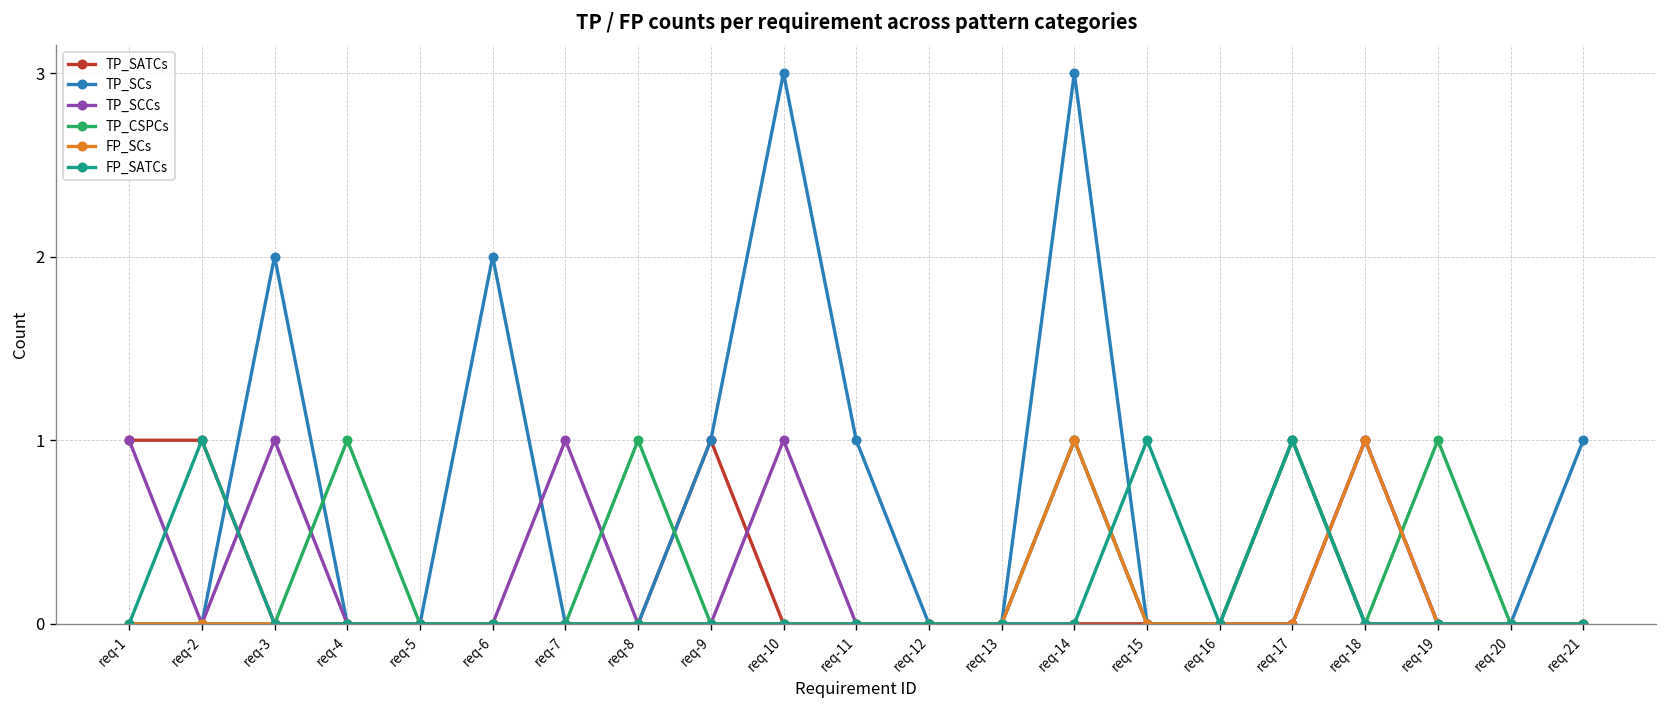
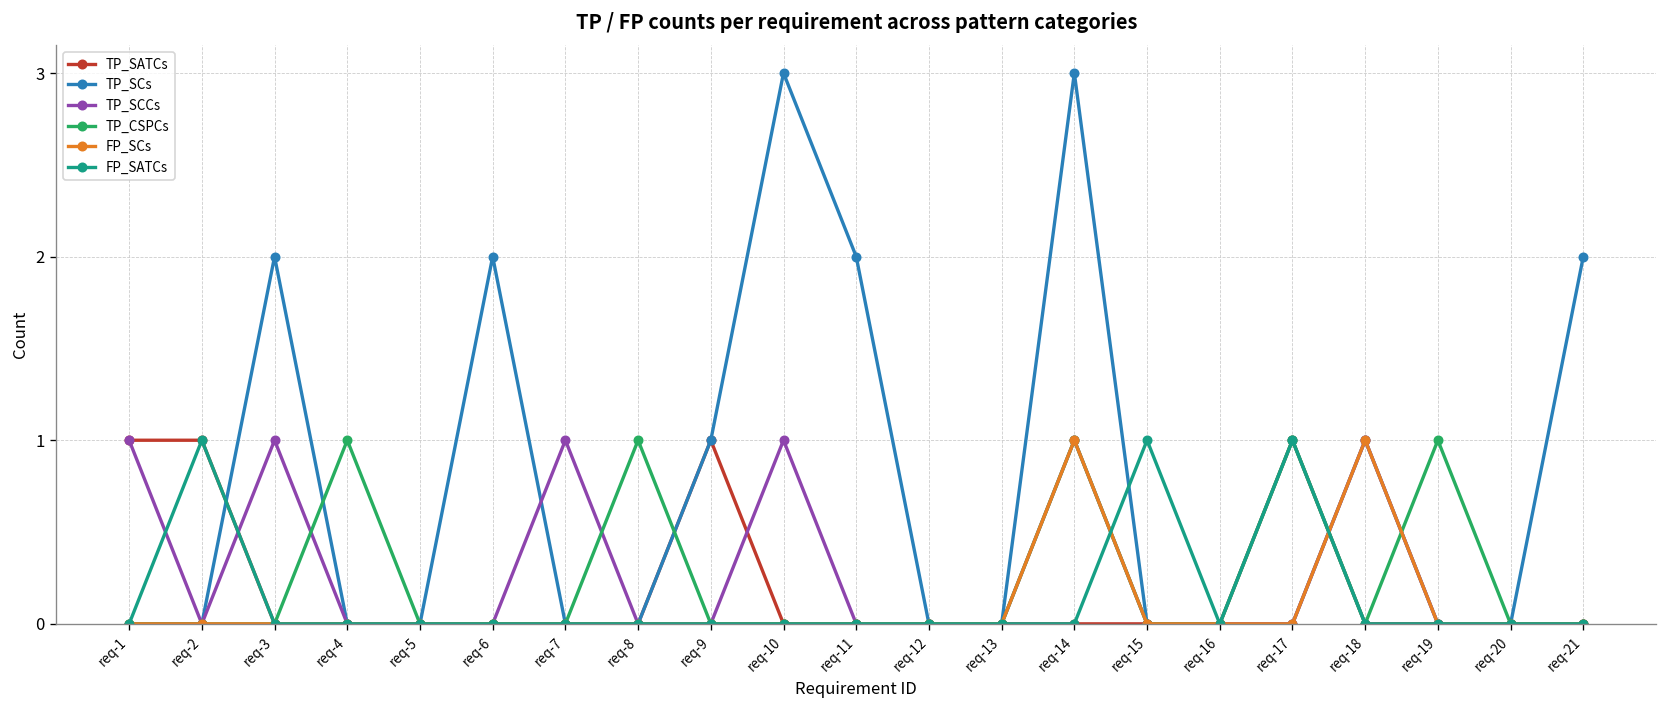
TP_SCs, req-11: 1 -> 2
TP_SCs, req-21: 1 -> 2
